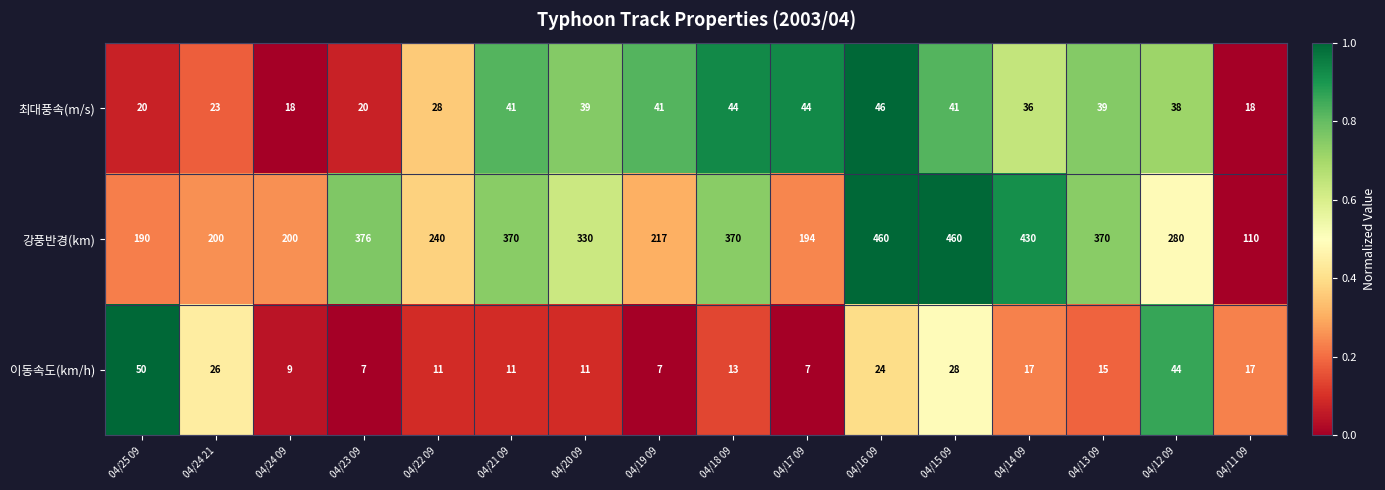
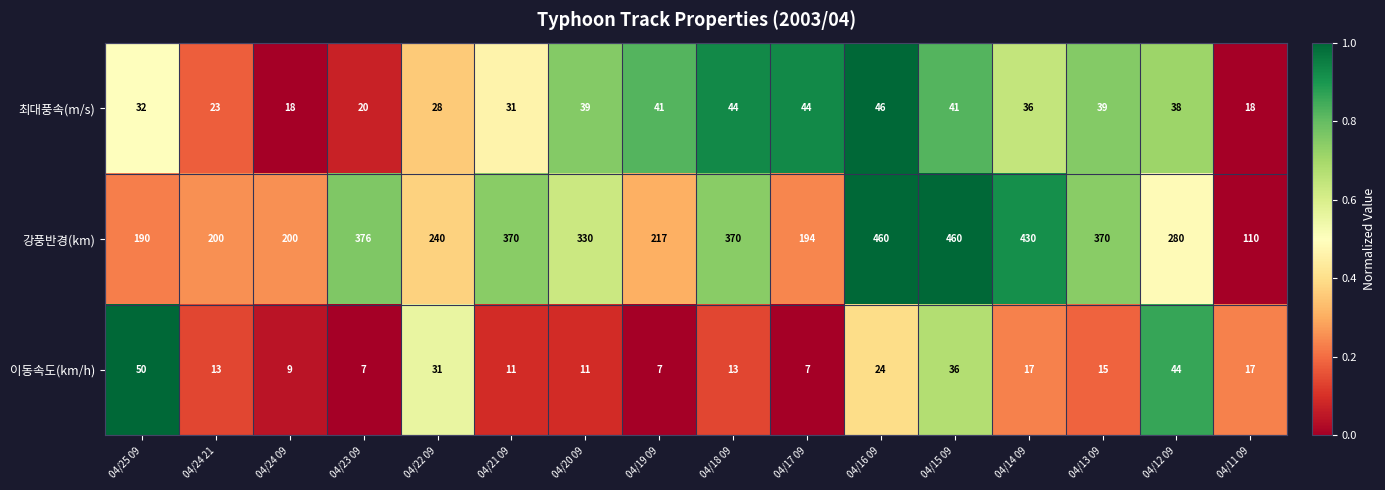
최대풍속(m/s), 04/25 09: 20 -> 32
최대풍속(m/s), 04/21 09: 41 -> 31
이동속도(km/h), 04/24 21: 26 -> 13
이동속도(km/h), 04/22 09: 11 -> 31
이동속도(km/h), 04/15 09: 28 -> 36
